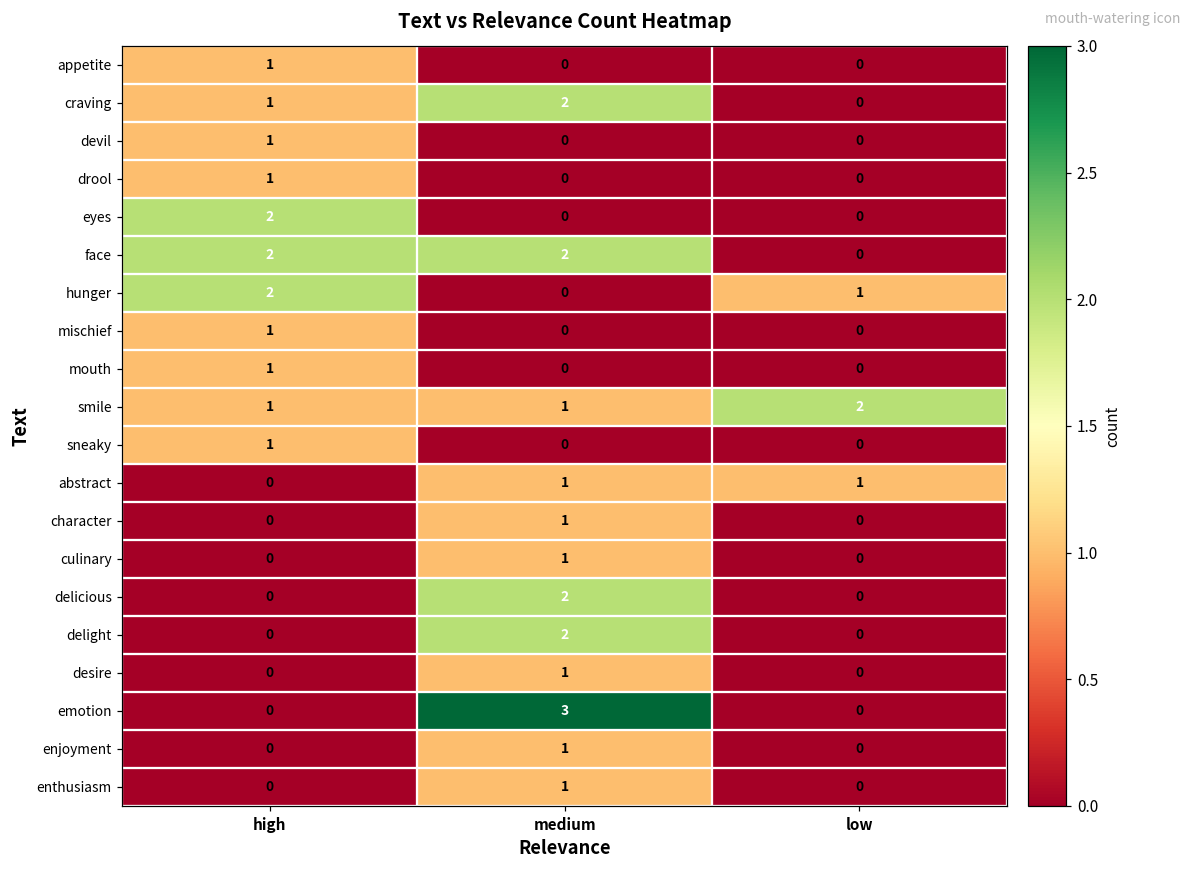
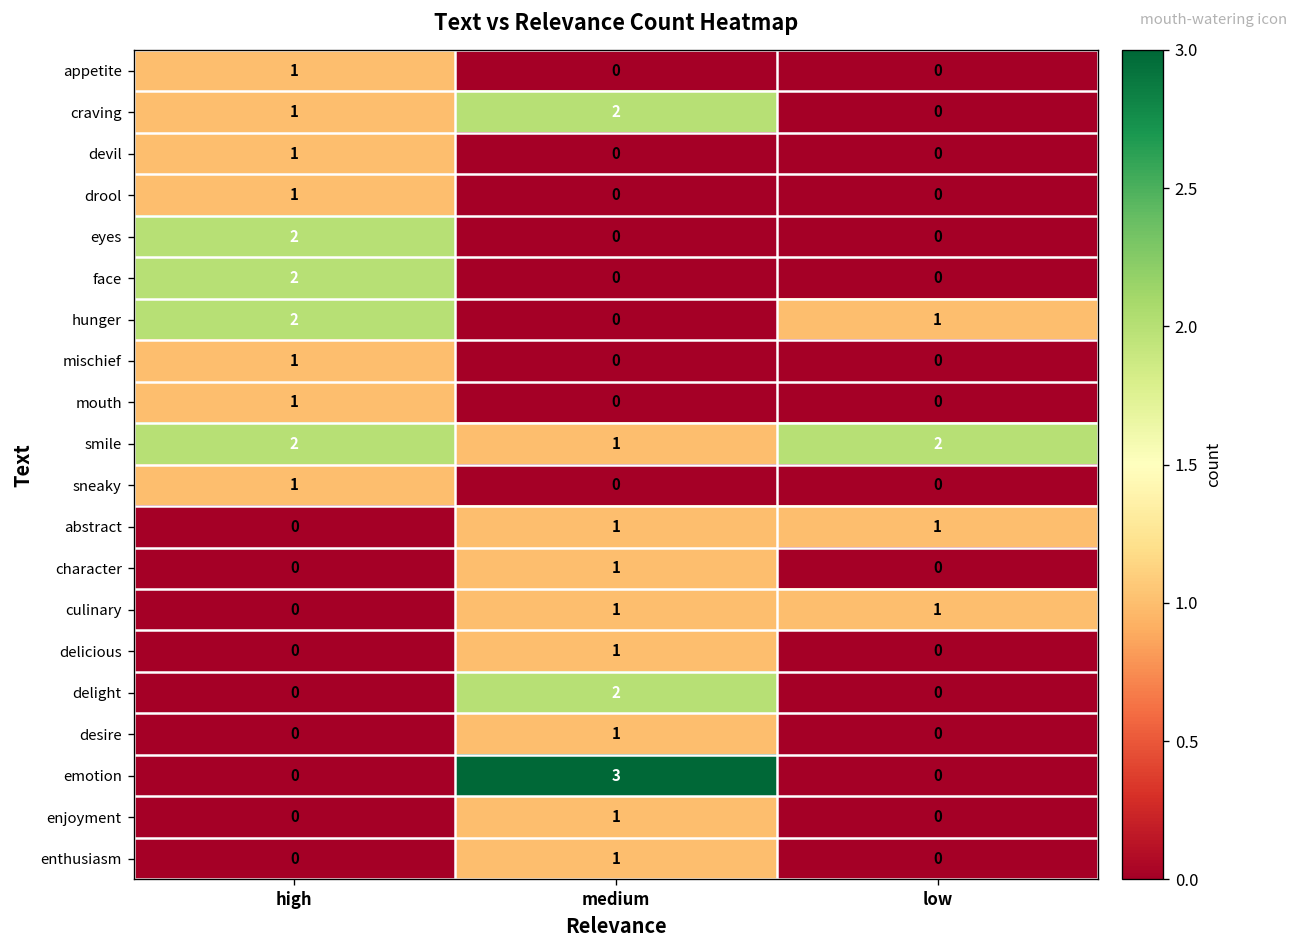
face, medium: 2 -> 0
smile, high: 1 -> 2
culinary, low: 0 -> 1
delicious, medium: 2 -> 1
